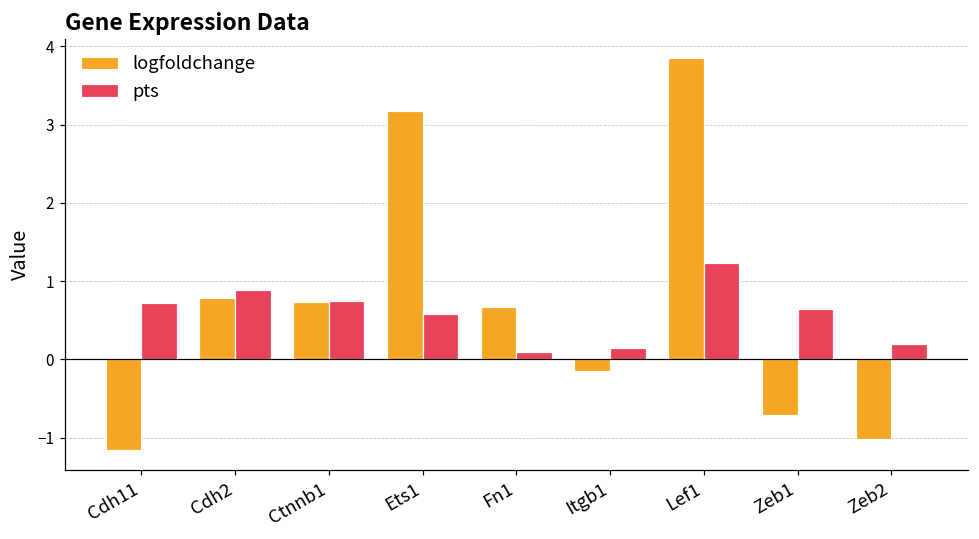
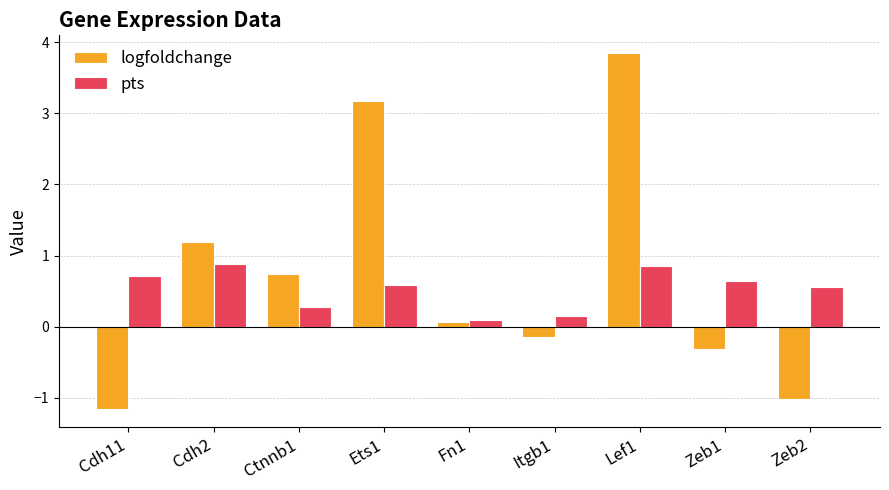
logfoldchange, Cdh2: 0.8 -> 1.2
pts, Ctnnb1: 0.8 -> 0.3
logfoldchange, Fn1: 0.7 -> 0.1
pts, Lef1: 1.2 -> 0.9
logfoldchange, Zeb1: -0.7 -> -0.3
pts, Zeb2: 0.2 -> 0.6
